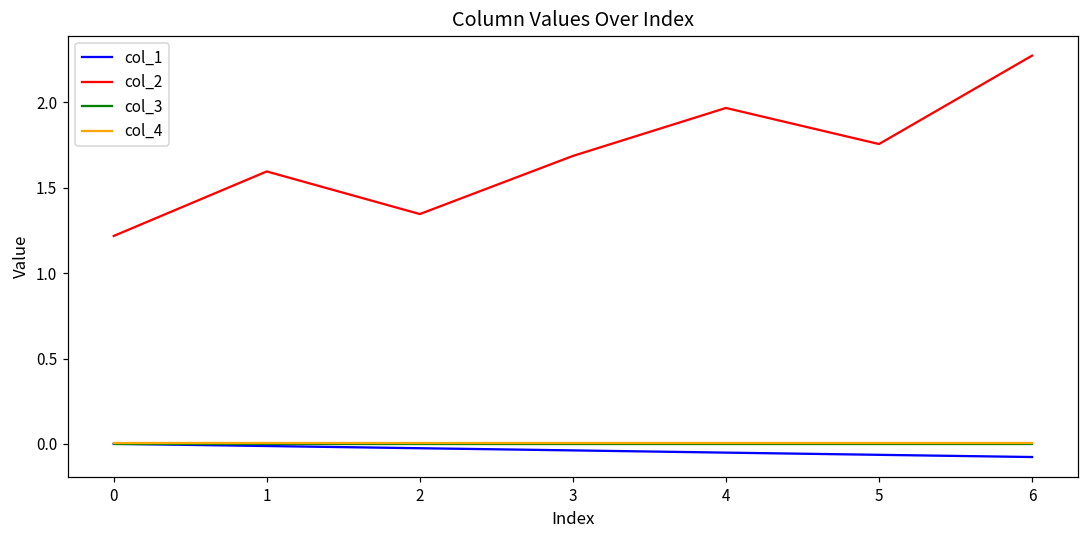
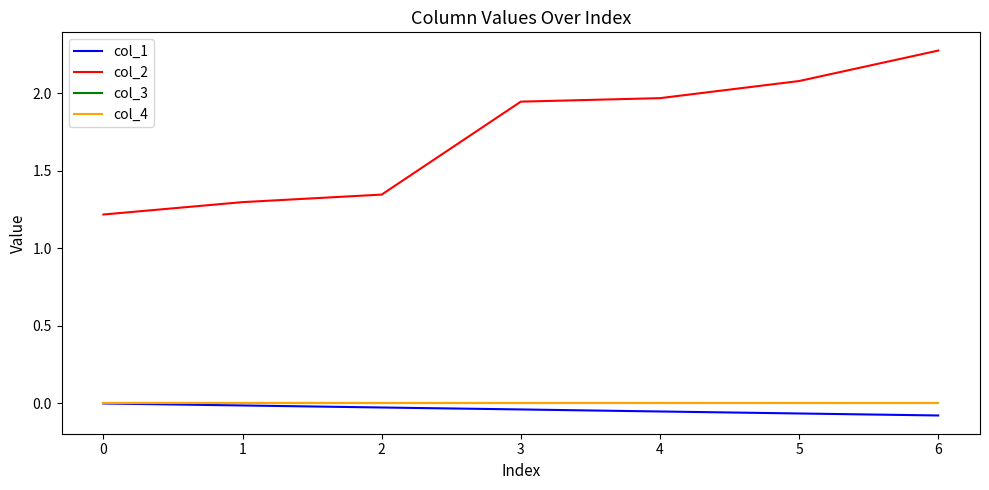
col_2, 1: 1.60 -> 1.30
col_2, 3: 1.69 -> 1.95
col_2, 5: 1.76 -> 2.08
